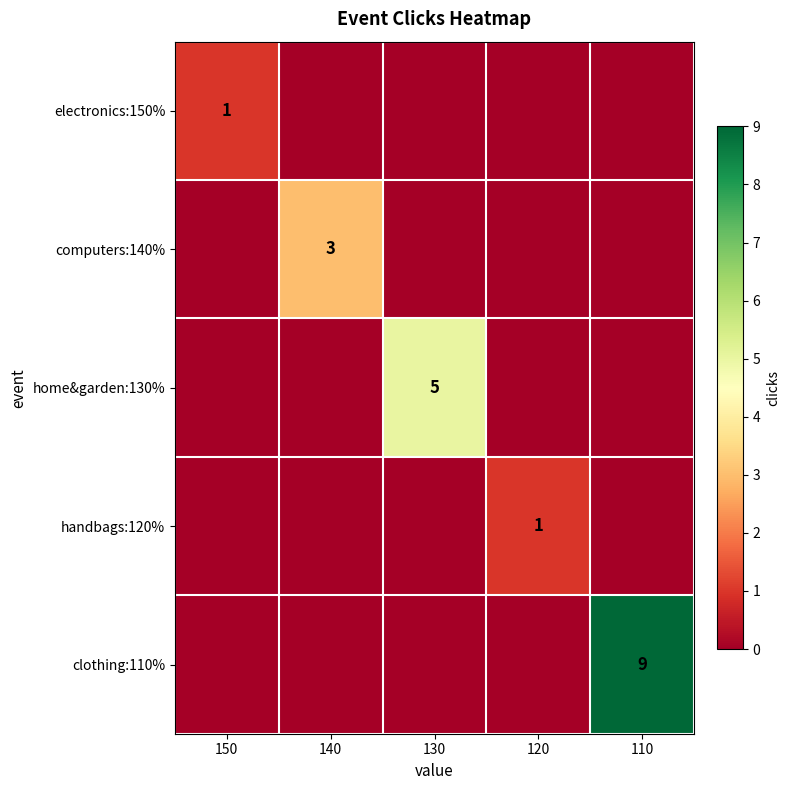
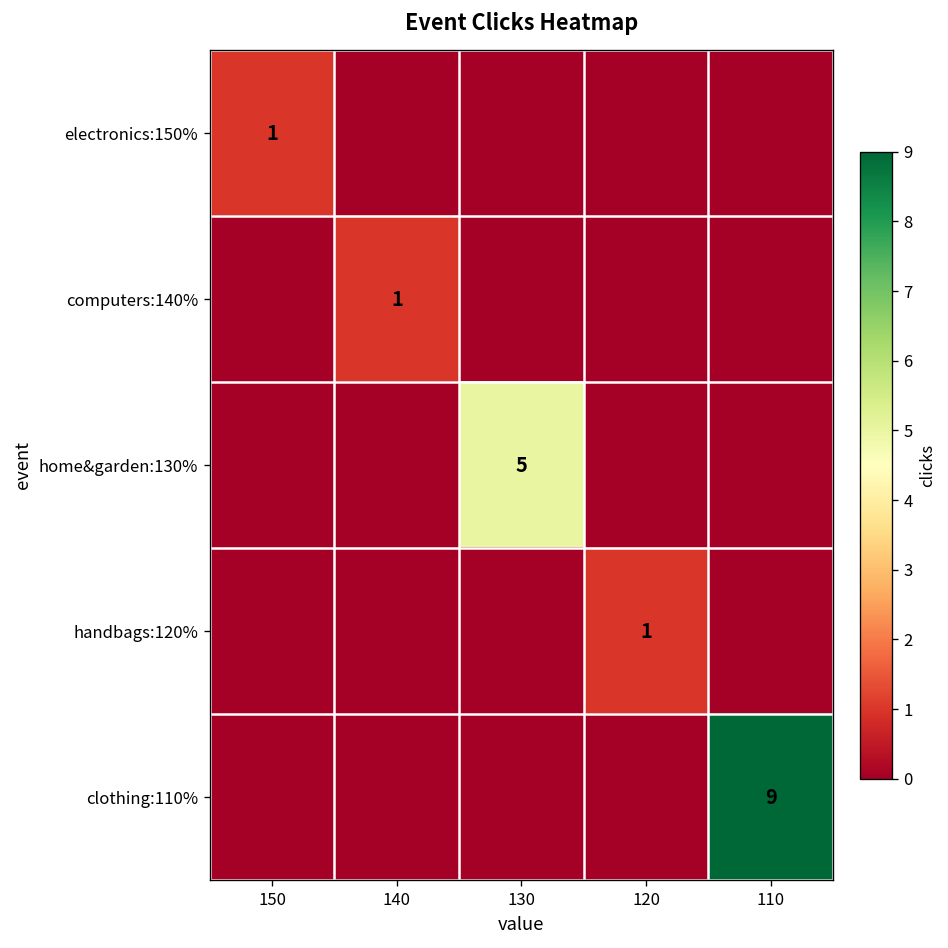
computers:140%, 140: 3 -> 1
